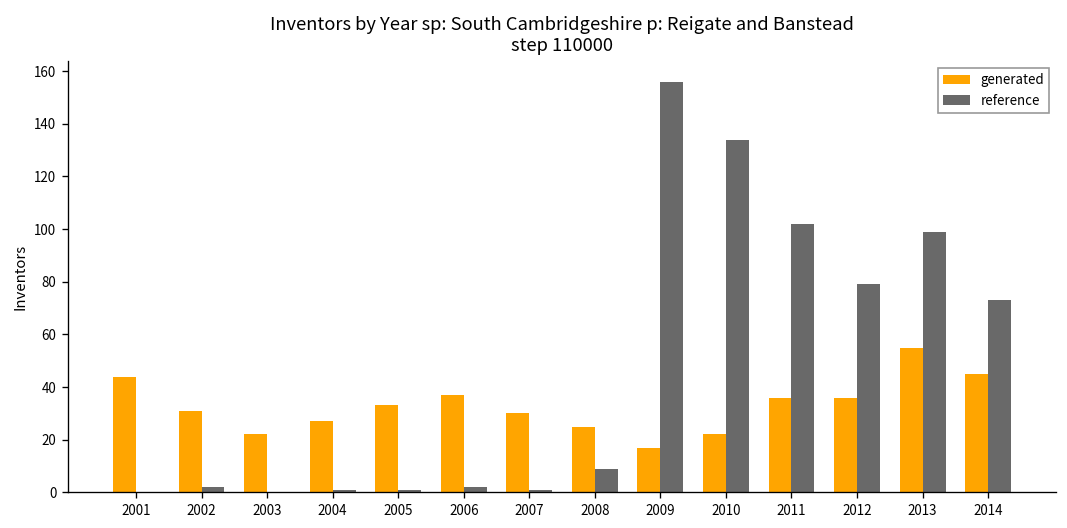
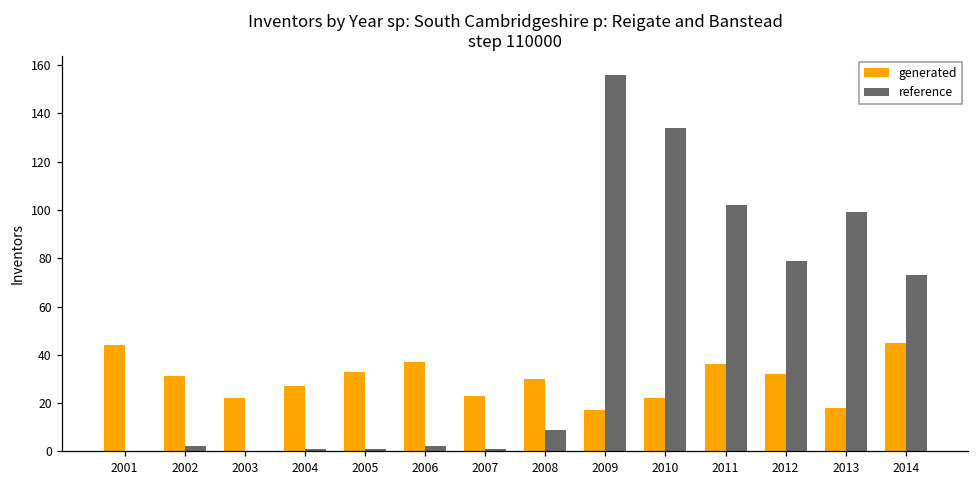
generated, 2007: 30 -> 23
generated, 2008: 25 -> 30
generated, 2012: 36 -> 32
generated, 2013: 55 -> 18
